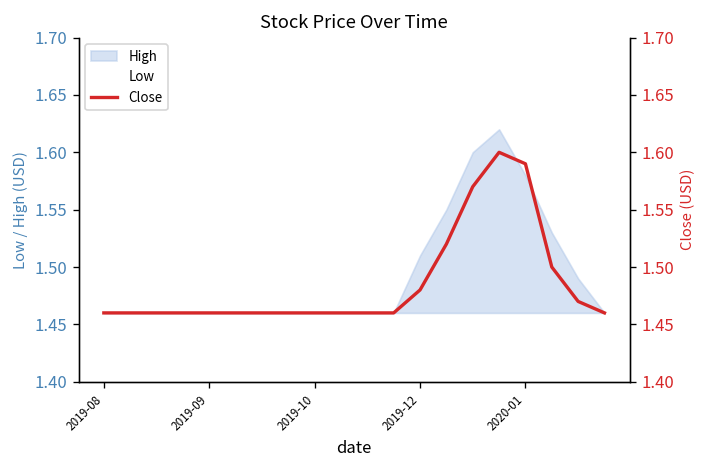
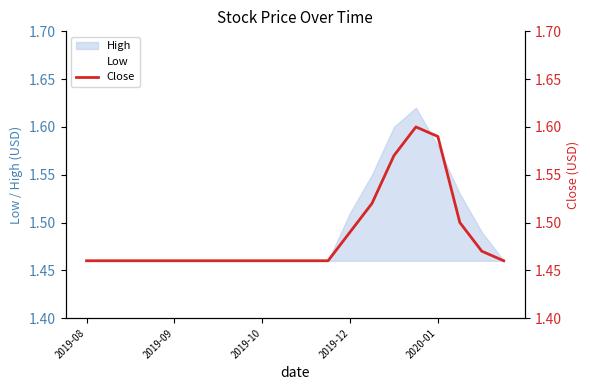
Close, 2019-12: 1.48 -> 1.49
